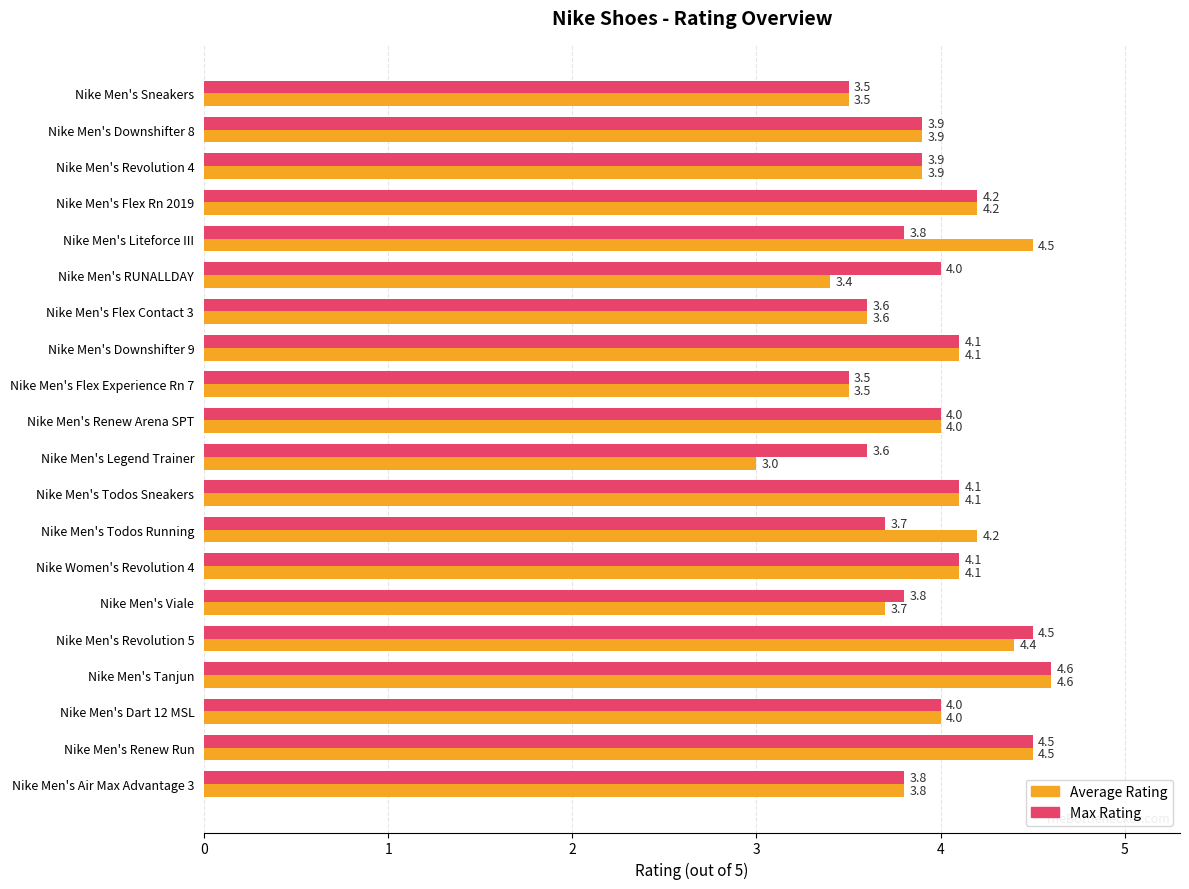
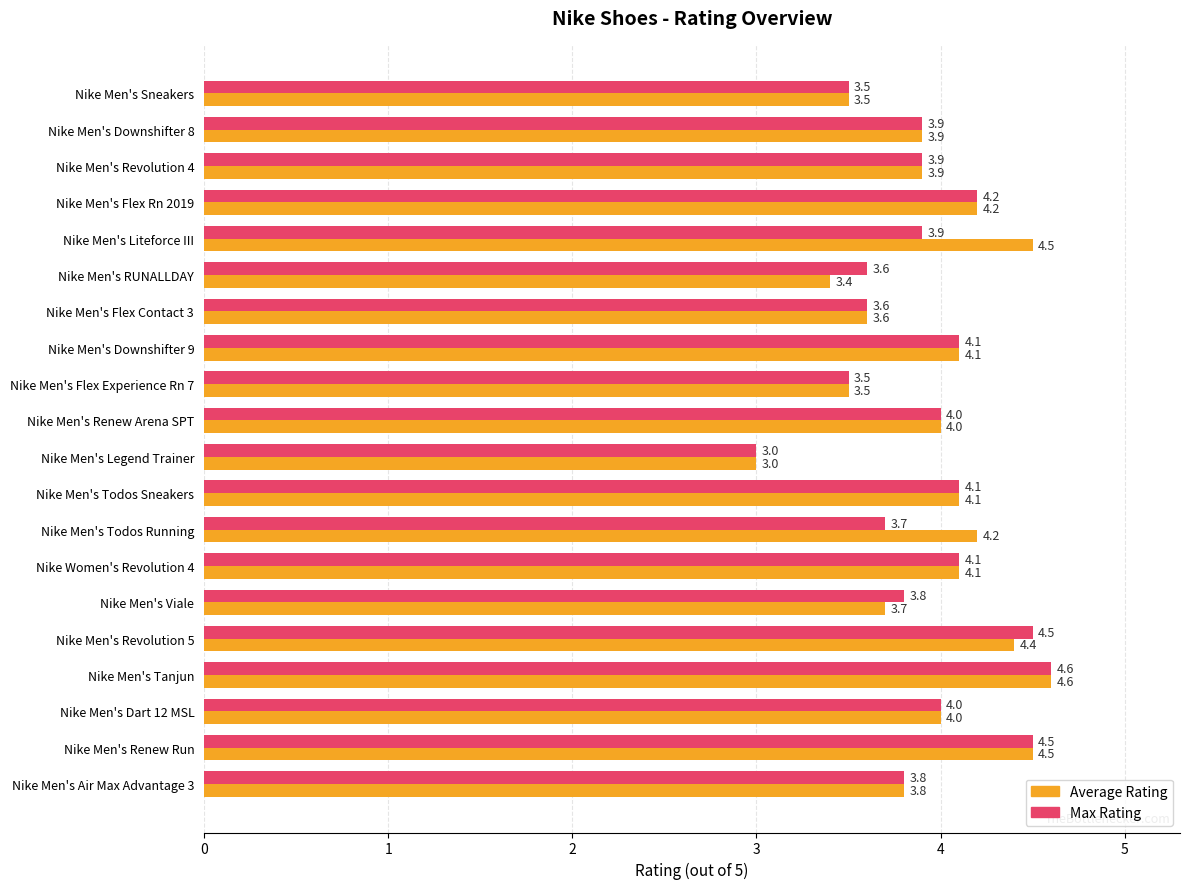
Max Rating, Nike Men's Liteforce III: 3.8 -> 3.9
Max Rating, Nike Men's RUNALLDAY: 4.0 -> 3.6
Max Rating, Nike Men's Legend Trainer: 3.6 -> 3.0
